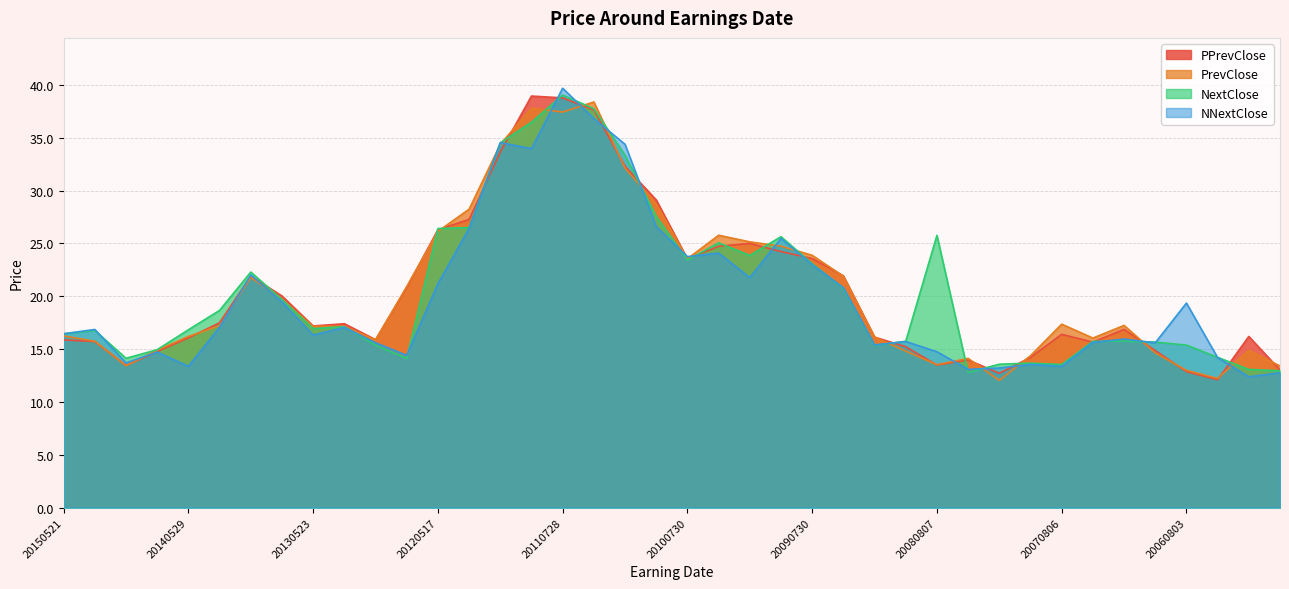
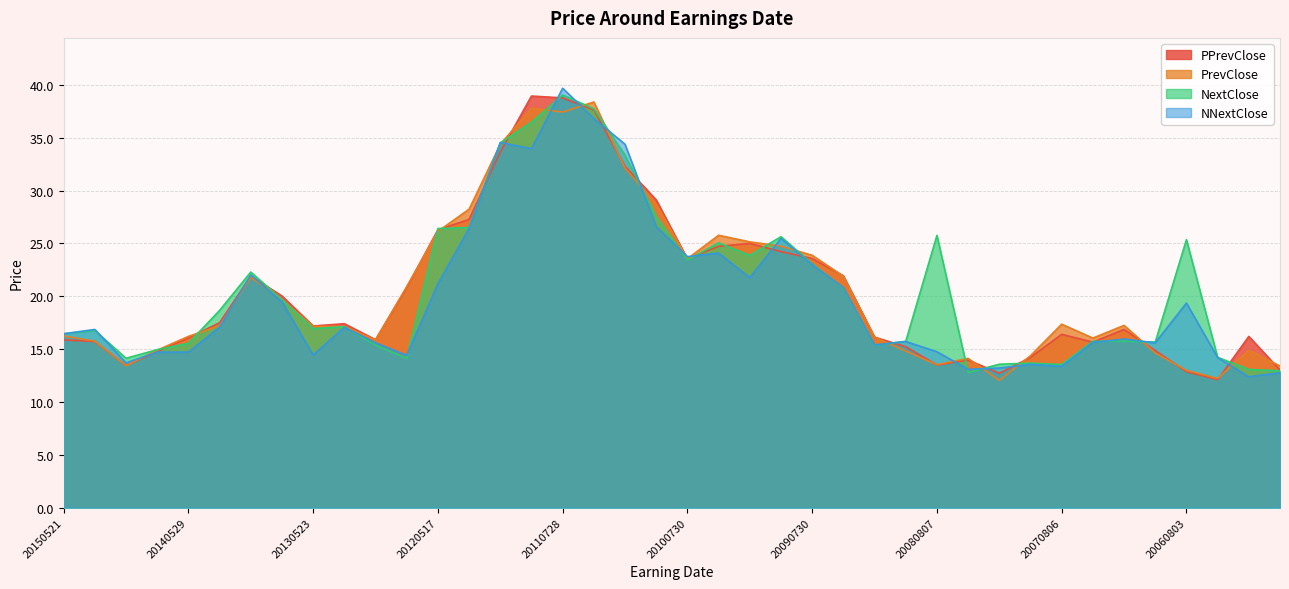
NextClose, 20140529: 16.8 -> 15.6
NNextClose, 20140529: 13.4 -> 14.7
NNextClose, 20130523: 16.3 -> 14.5
NextClose, 20060803: 15.4 -> 25.4
